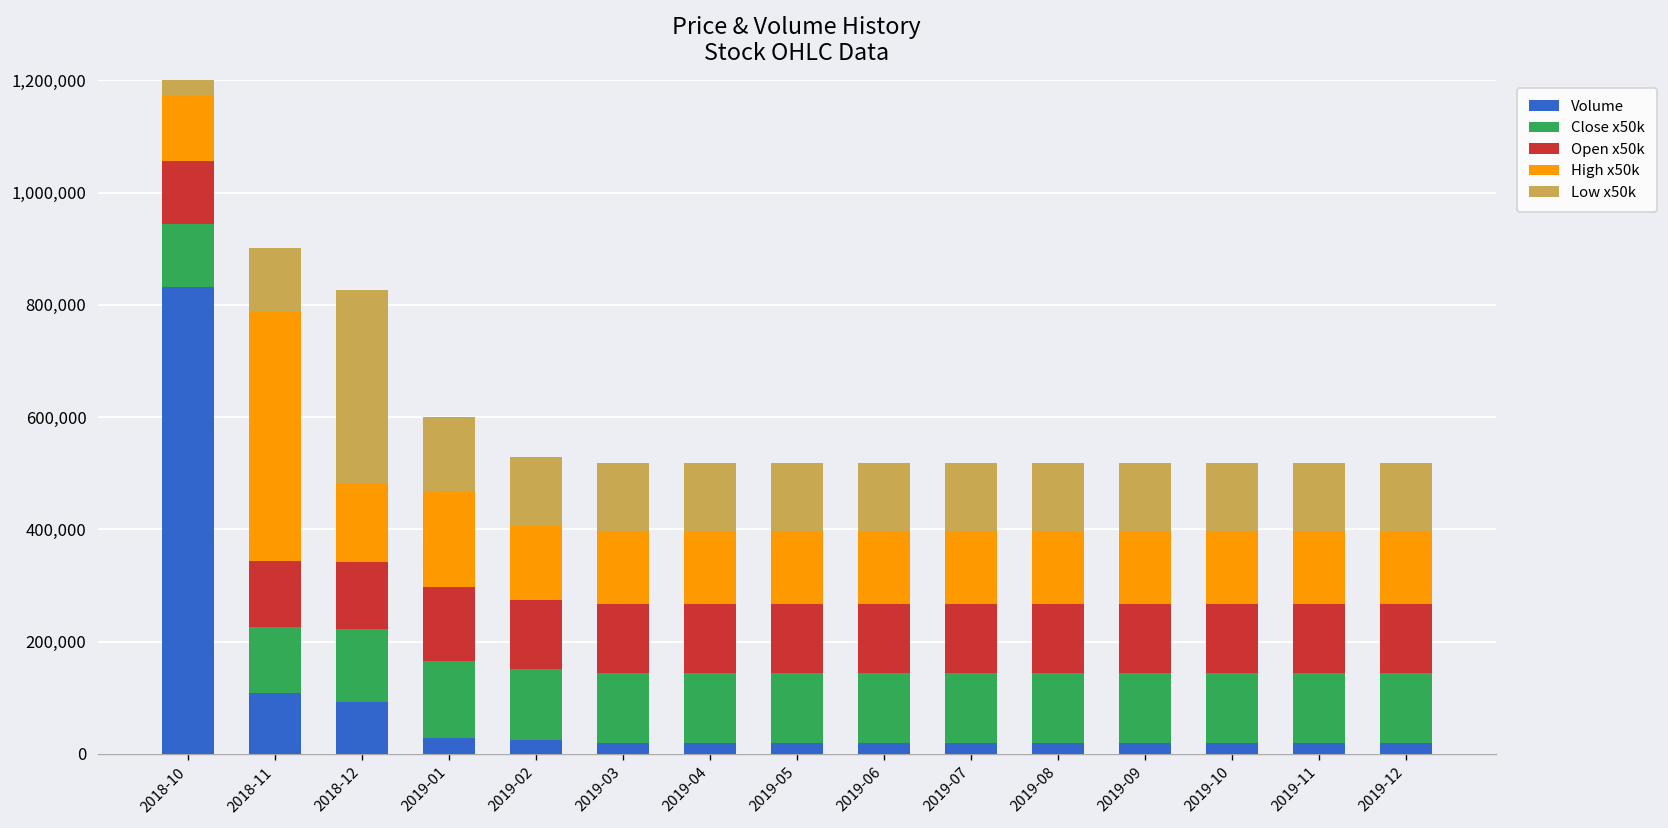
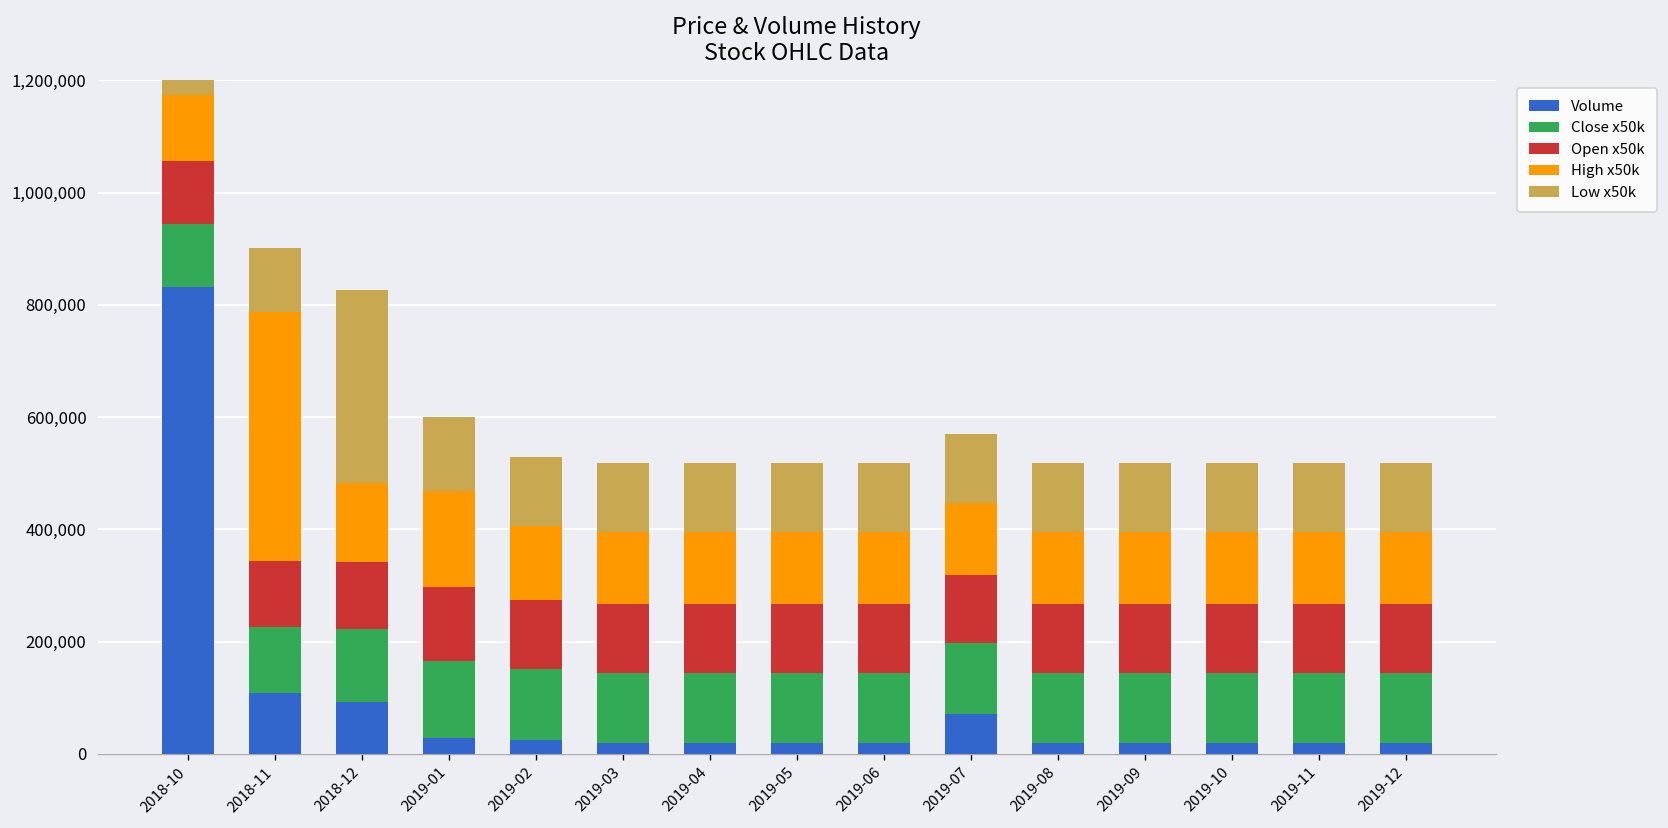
Volume, 2019-07: 20,000 -> 70,000
